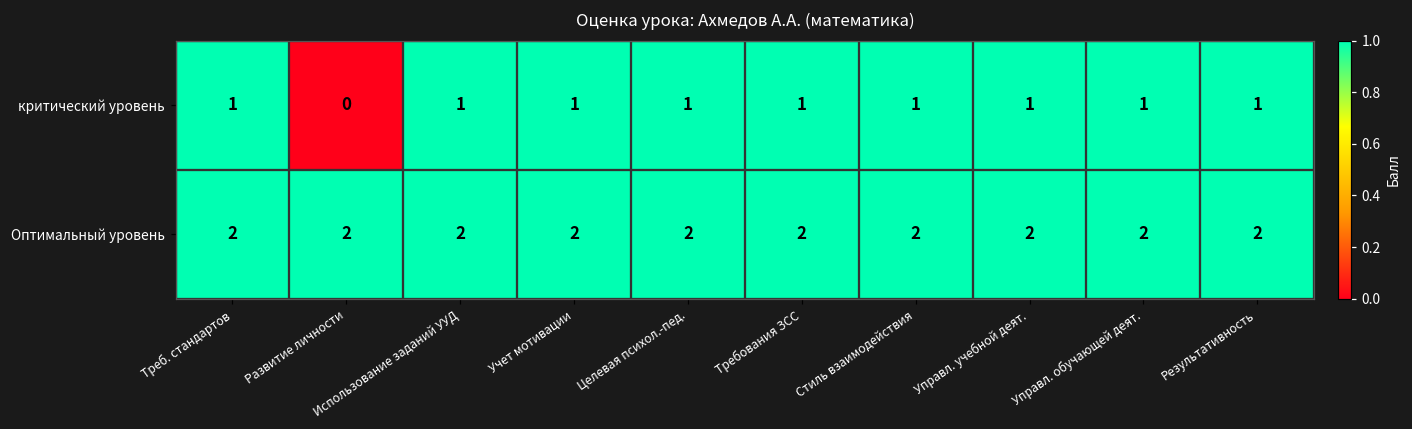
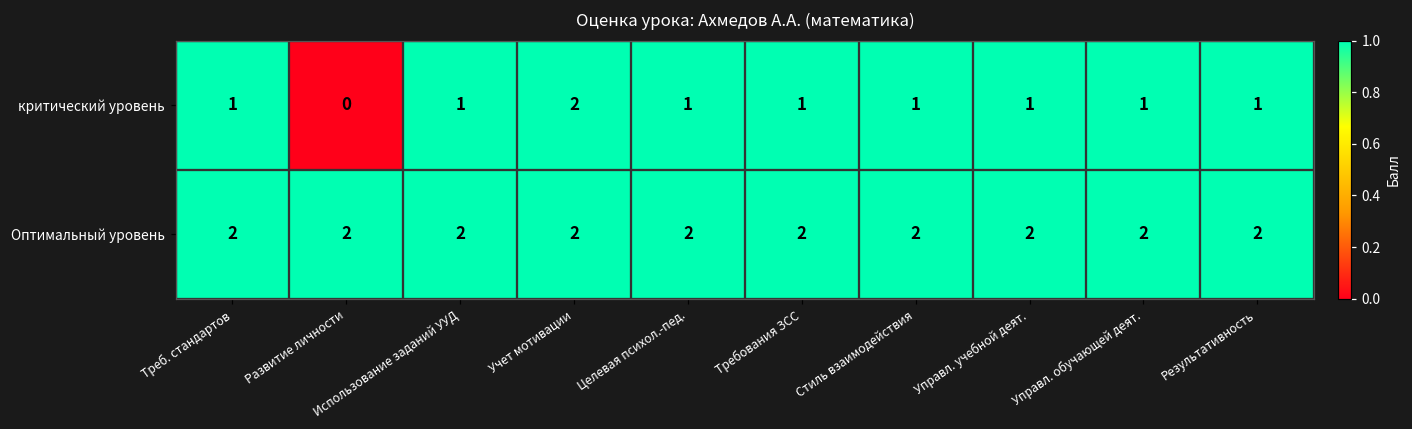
критический уровень, Учет мотивации: 1 -> 2
